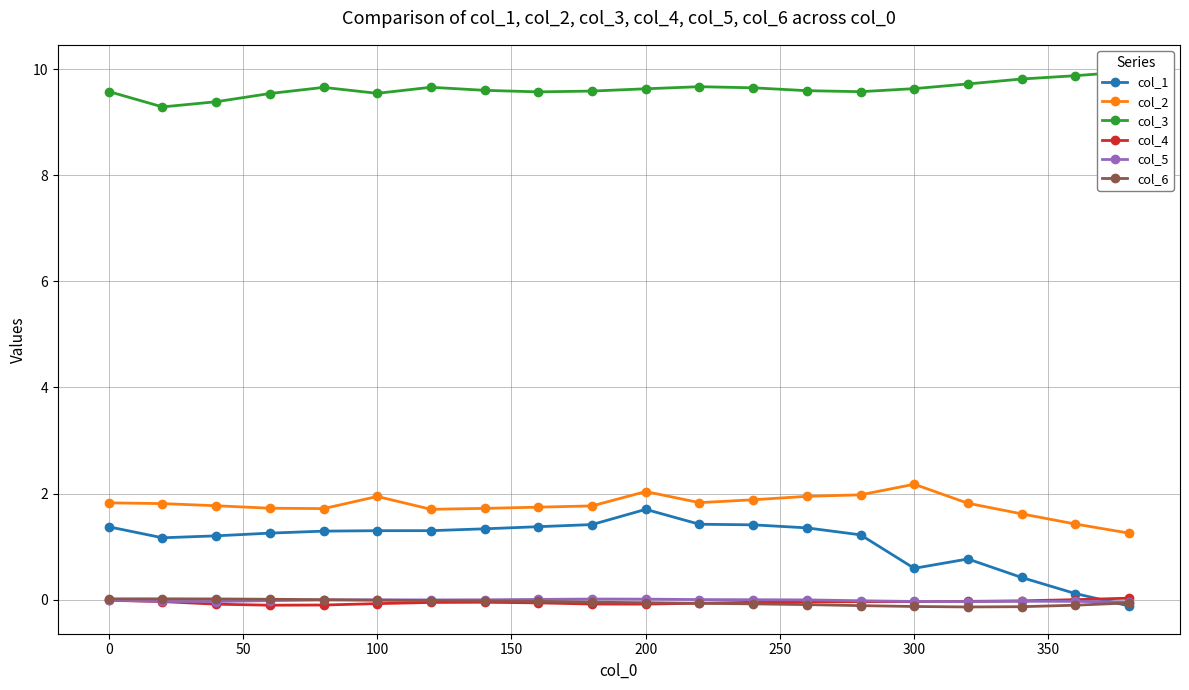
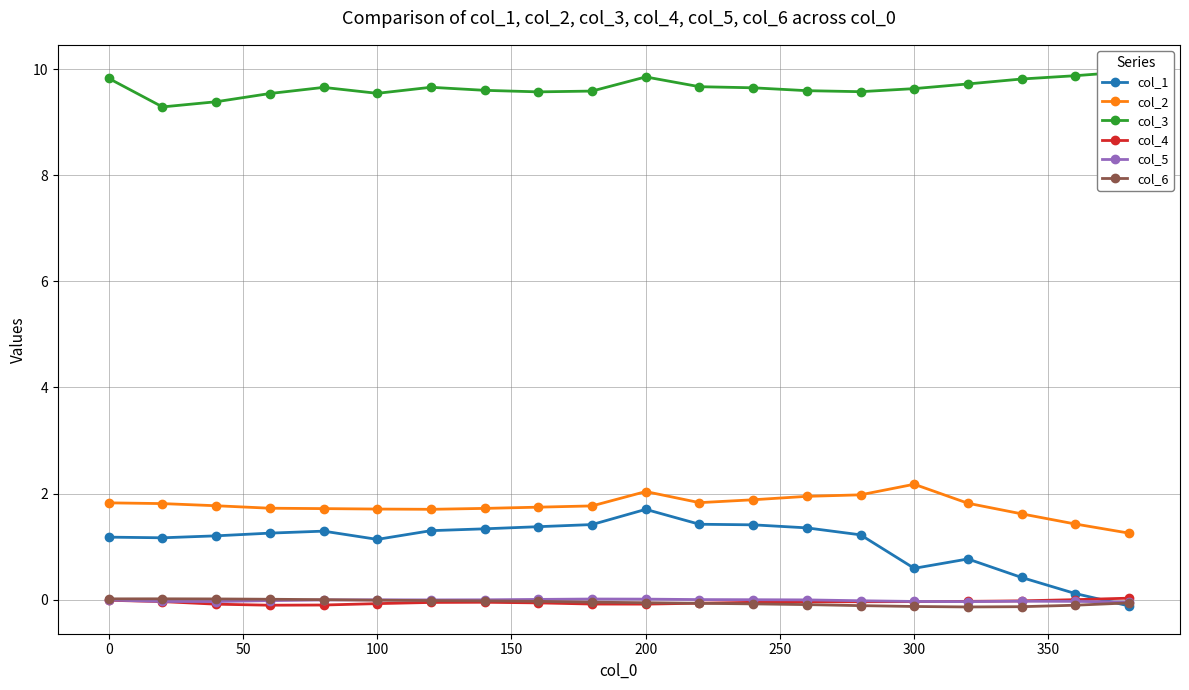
col_1, 0: 1.4 -> 1.2
col_3, 0: 9.6 -> 9.8
col_1, 100: 1.3 -> 1.1
col_2, 100: 1.9 -> 1.7
col_3, 200: 9.6 -> 9.9
